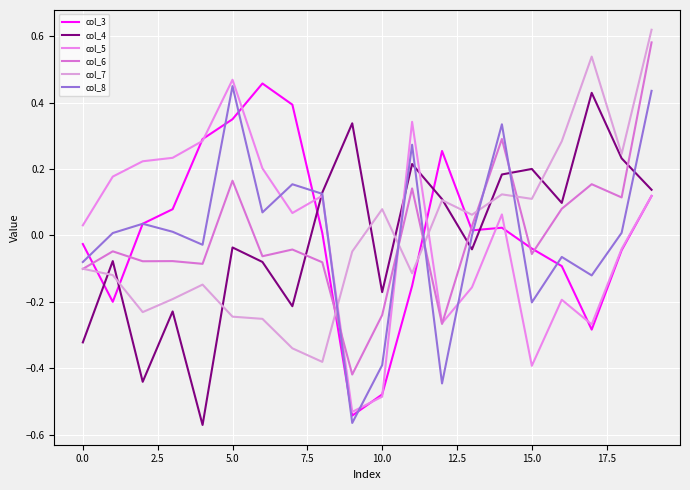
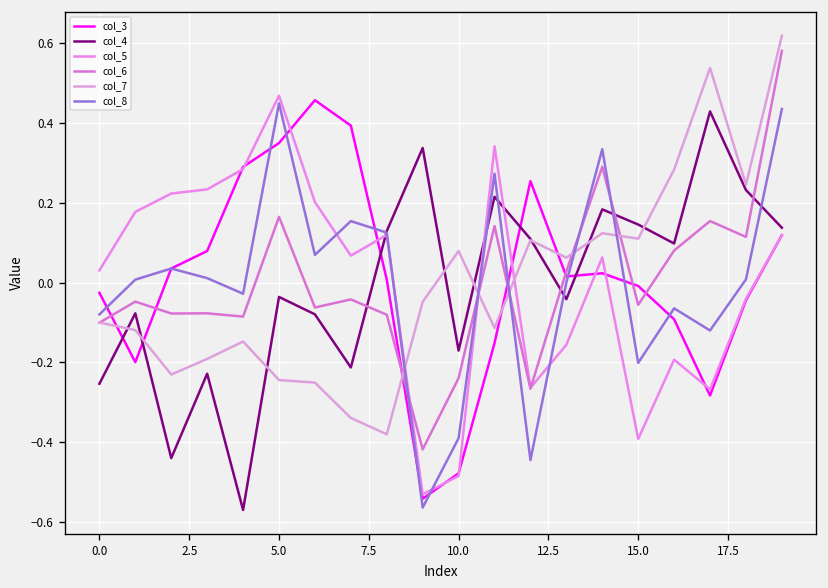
col_4, 0.0: -0.32 -> -0.25
col_3, 15.0: -0.04 -> -0.01
col_4, 15.0: 0.20 -> 0.15
